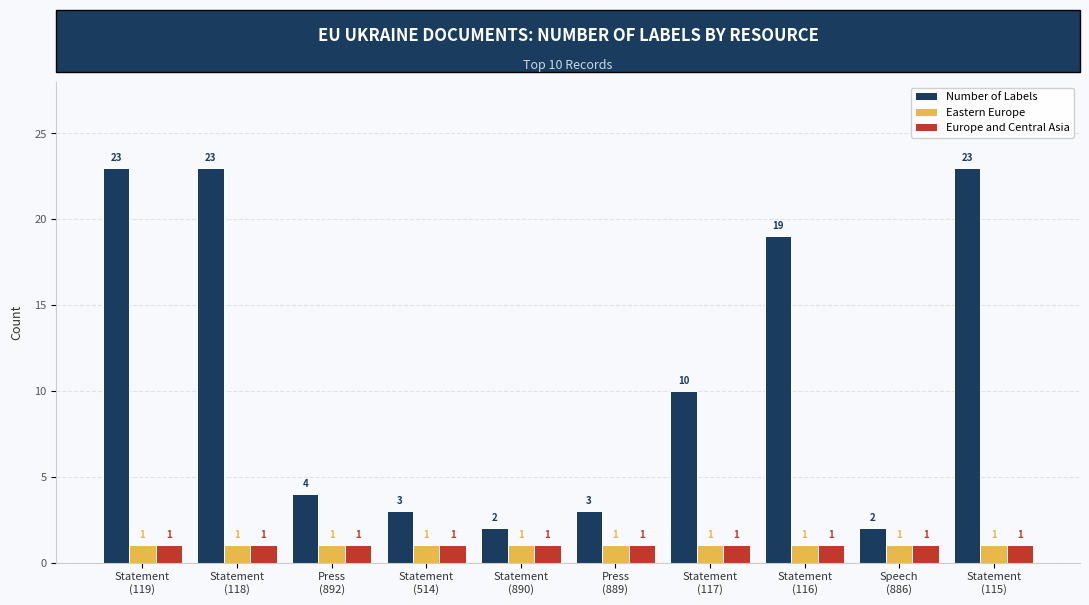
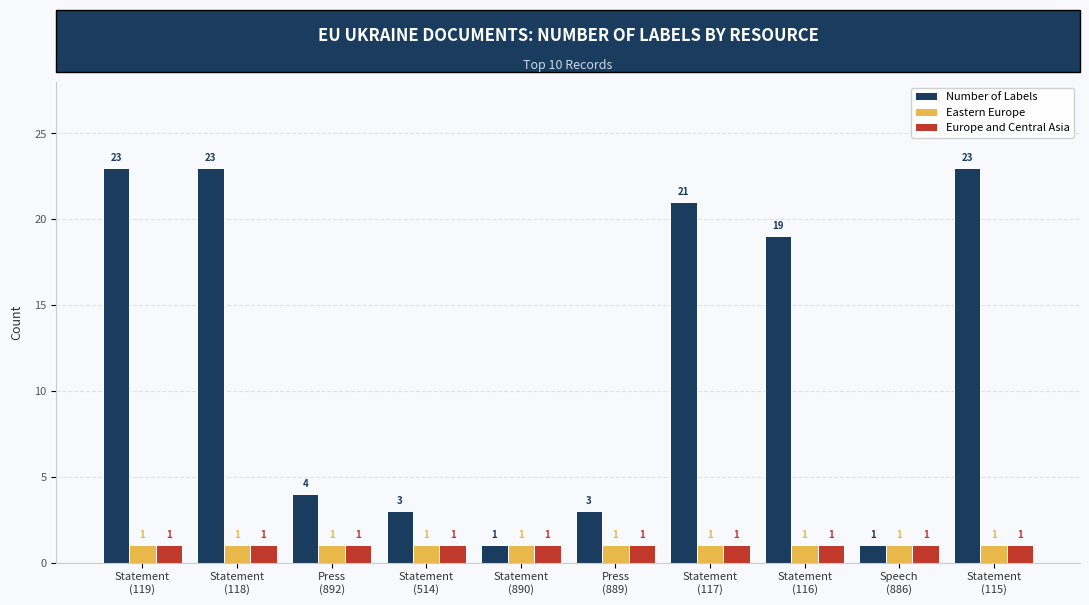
Number of Labels, Statement (890): 2 -> 1
Number of Labels, Statement (117): 10 -> 21
Number of Labels, Speech (886): 2 -> 1
